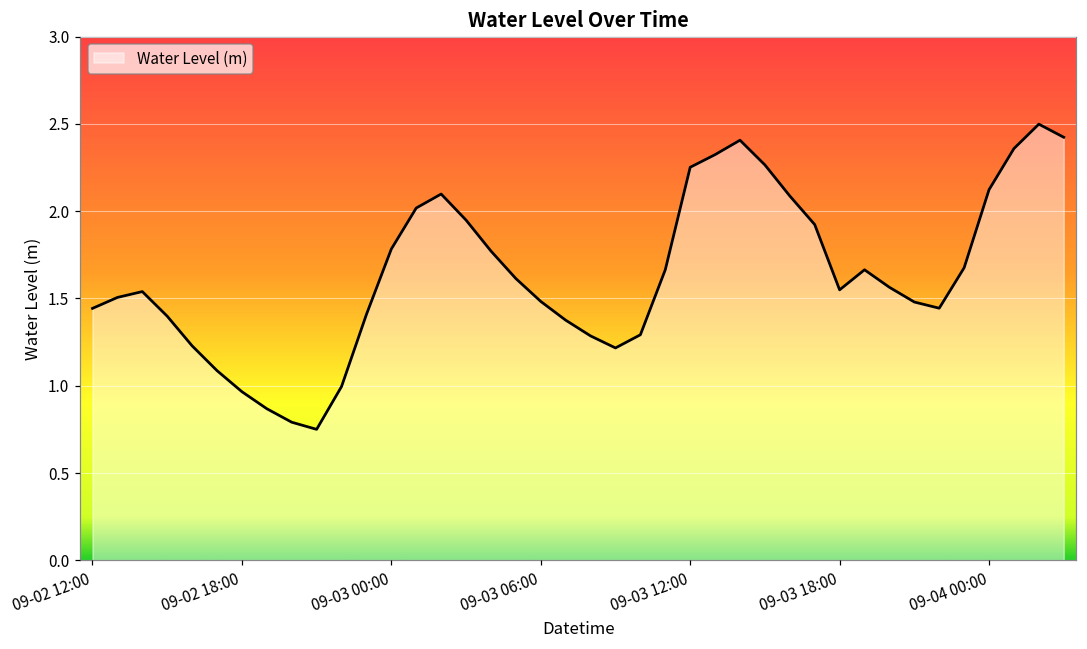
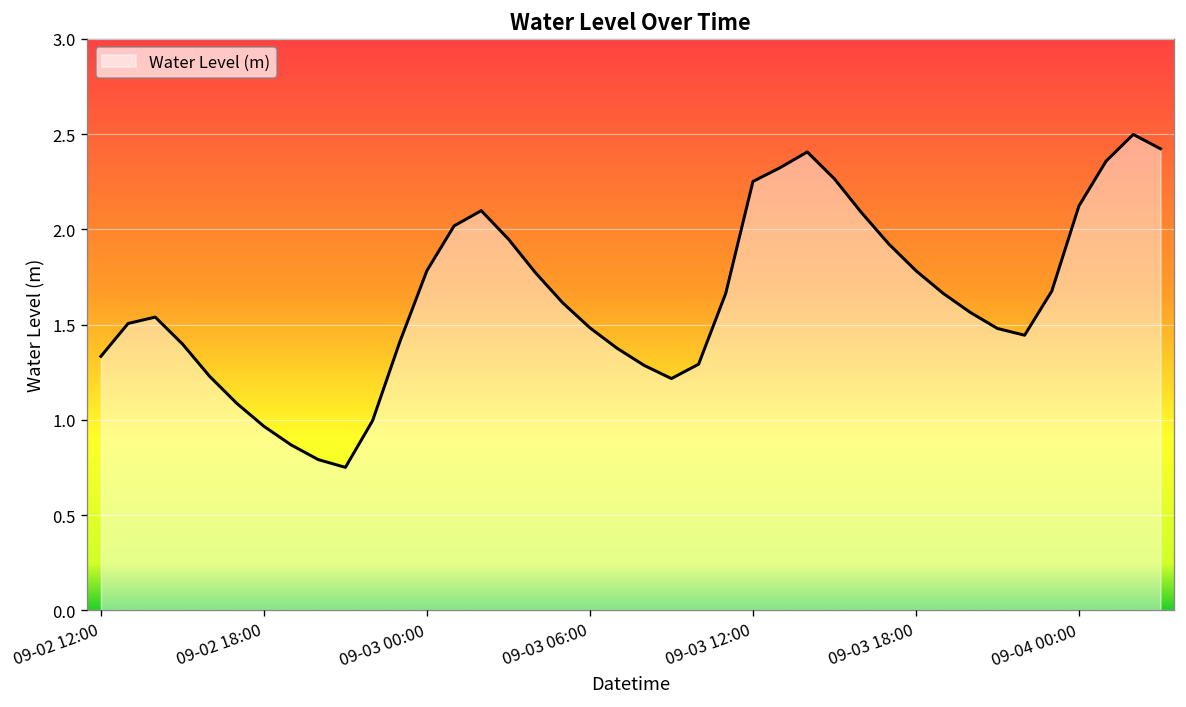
09-02 12:00: 1.44 -> 1.33
09-03 18:00: 1.55 -> 1.78
